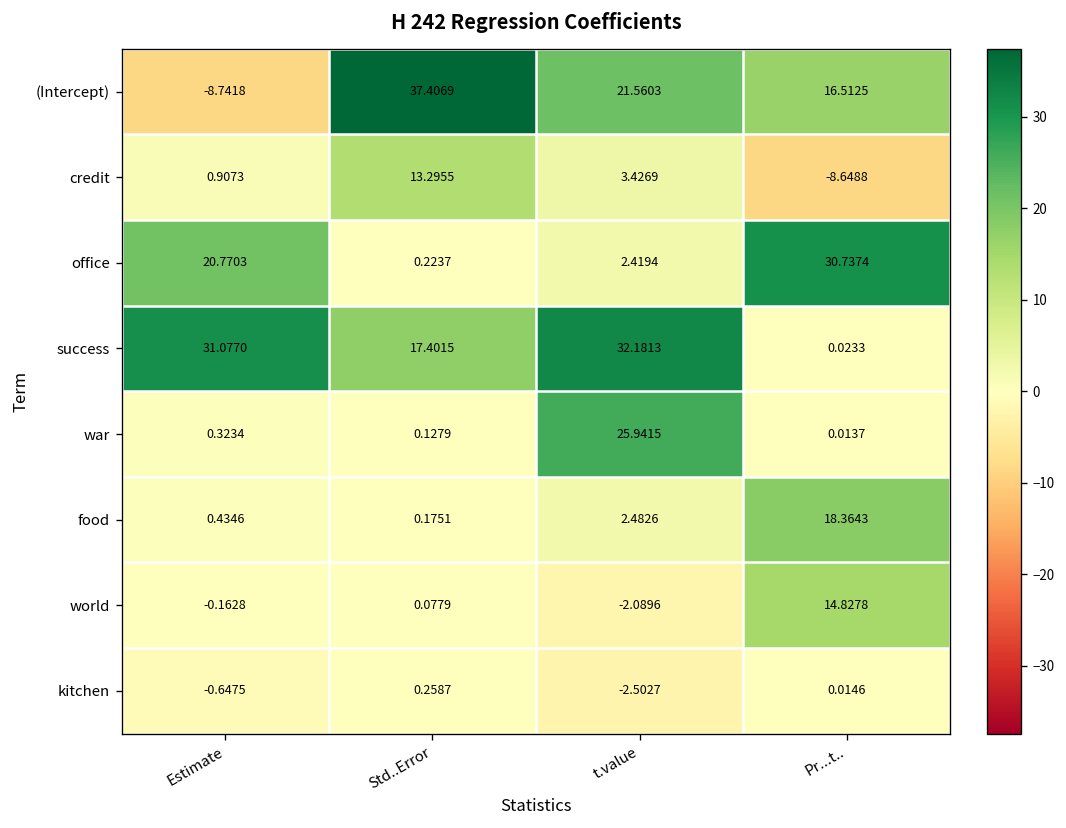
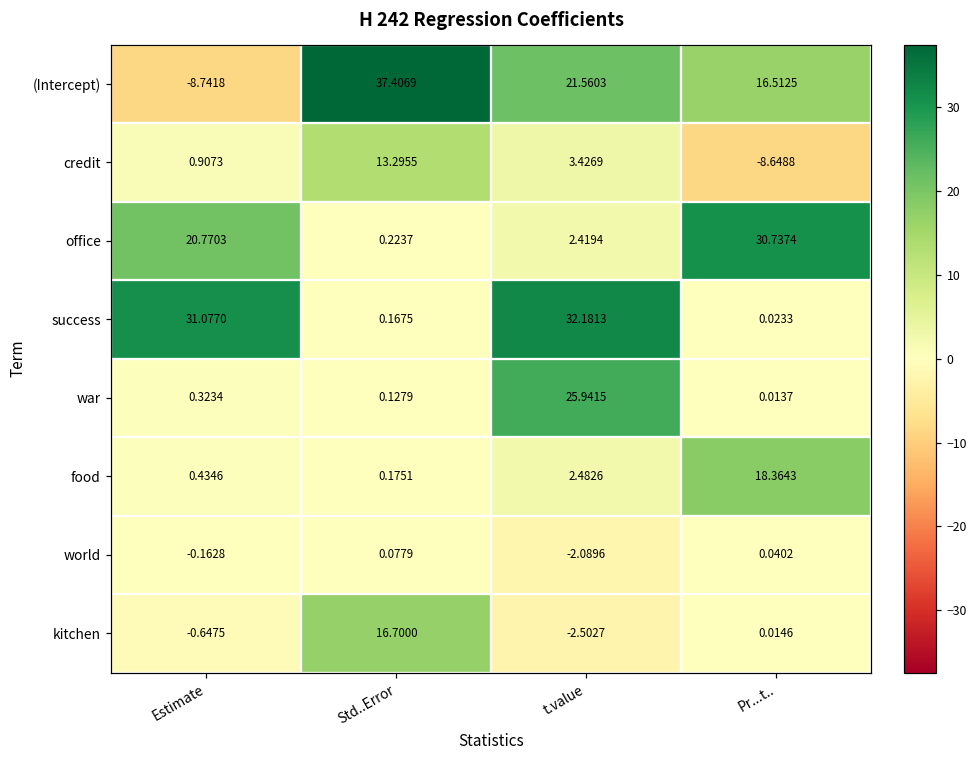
success, Std..Error: 17.4015 -> 0.1675
world, Pr...t..: 14.8278 -> 0.0402
kitchen, Std..Error: 0.2587 -> 16.7000
